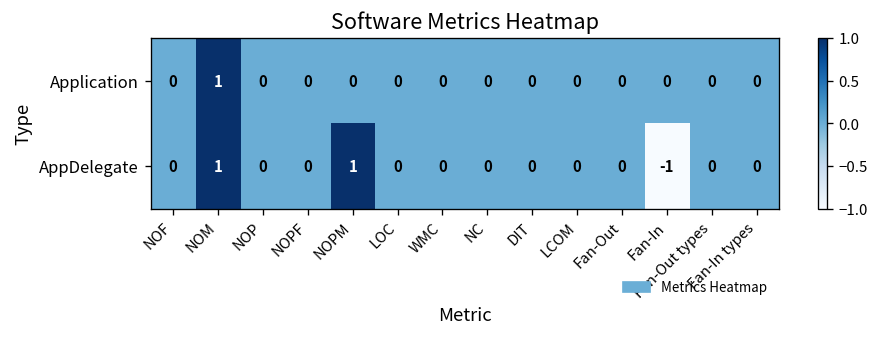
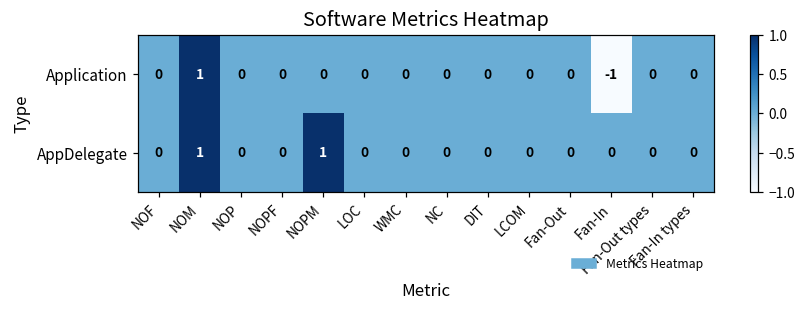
Application, Fan-In: 0 -> -1
AppDelegate, Fan-In: -1 -> 0
